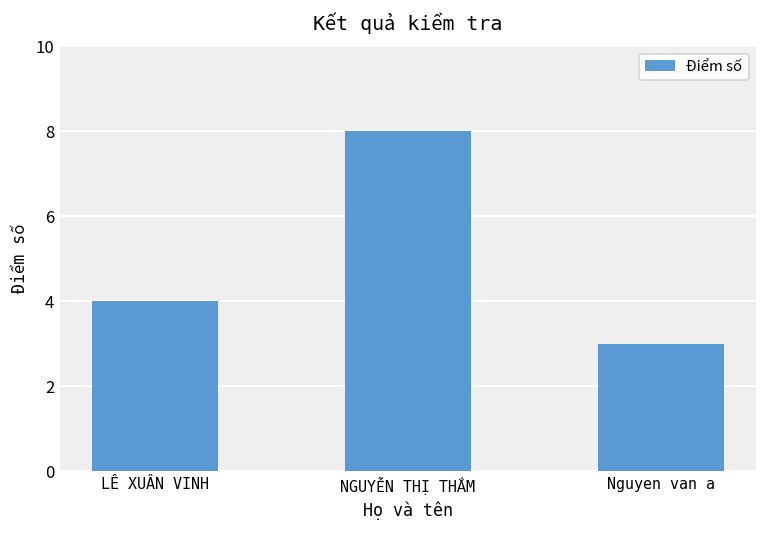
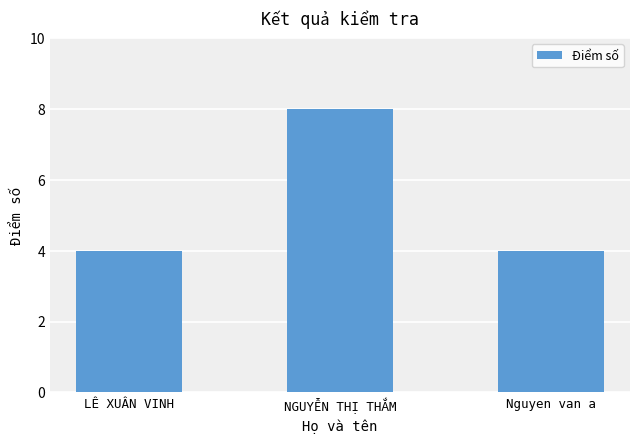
Nguyen van a: 3 -> 4
